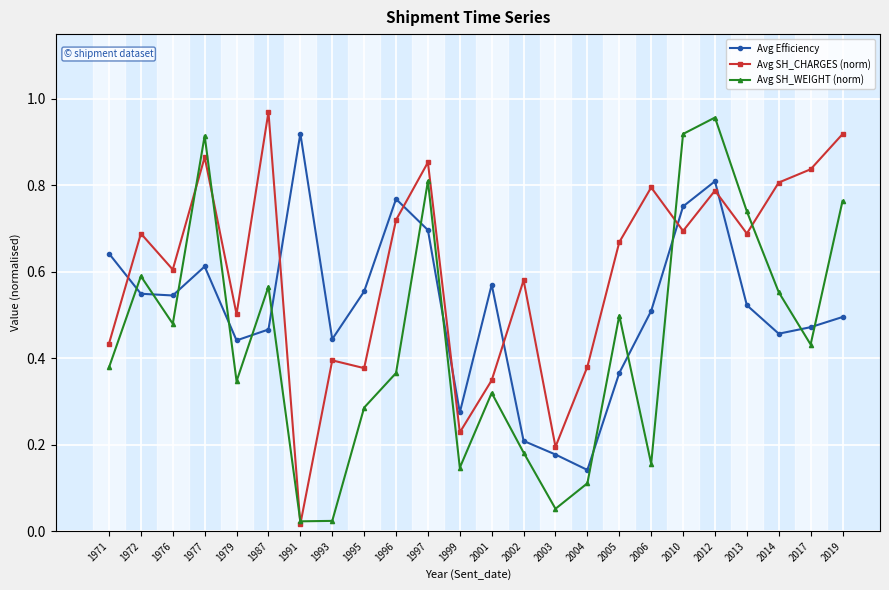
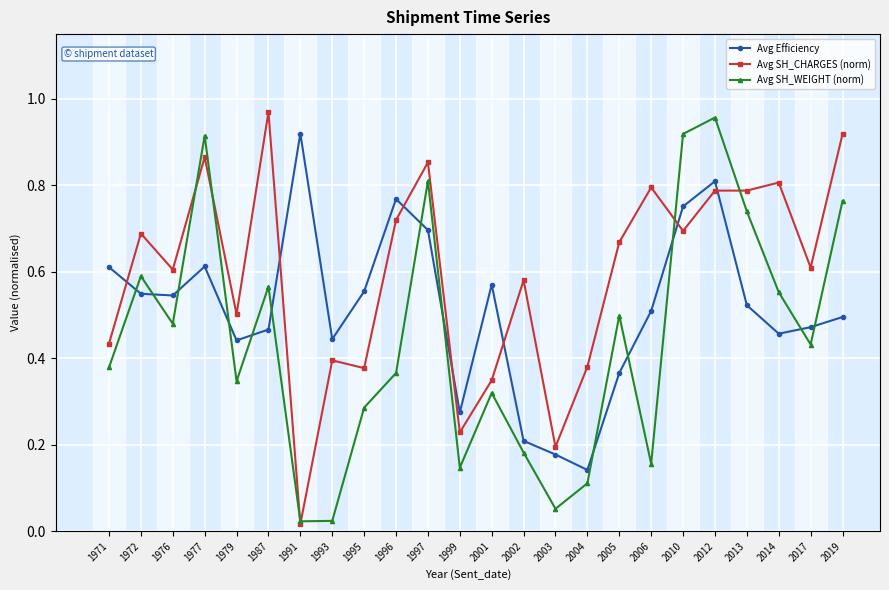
Avg Efficiency, 1971: 0.64 -> 0.61
Avg SH_CHARGES (norm), 2013: 0.69 -> 0.79
Avg SH_CHARGES (norm), 2017: 0.84 -> 0.61
